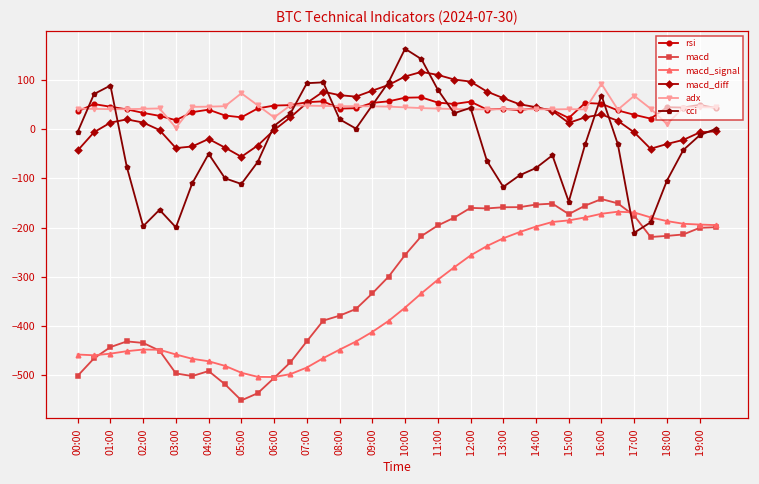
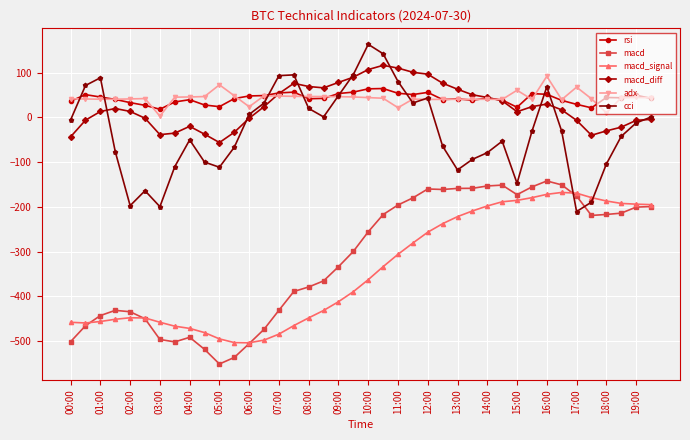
adx, 11:00: 40 -> 20
adx, 15:00: 40 -> 60
